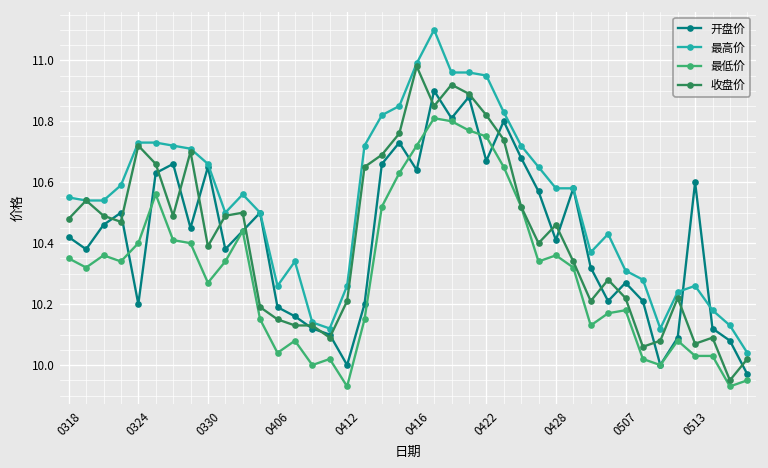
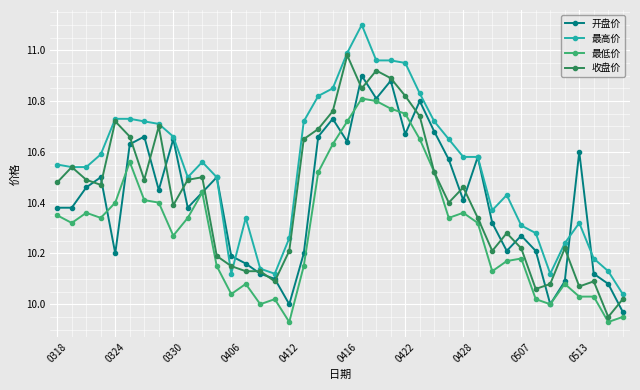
开盘价, 0318: 10.42 -> 10.38
最高价, 0406: 10.26 -> 10.12
最高价, 0513: 10.26 -> 10.32
